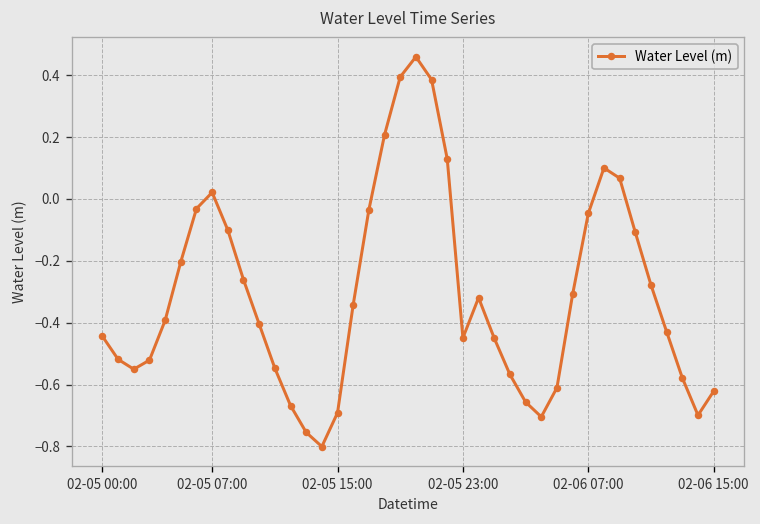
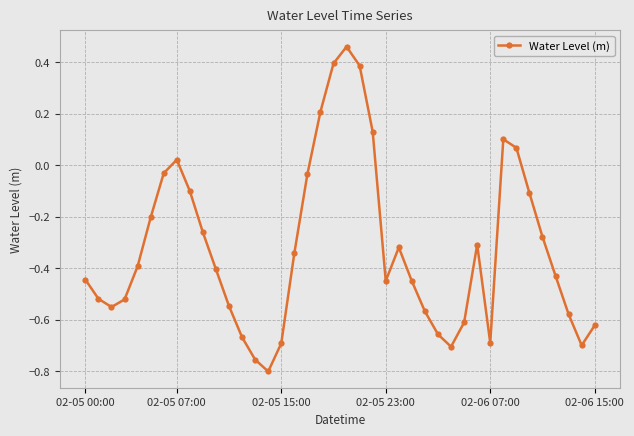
02-06 07:00: -0.05 -> -0.69
